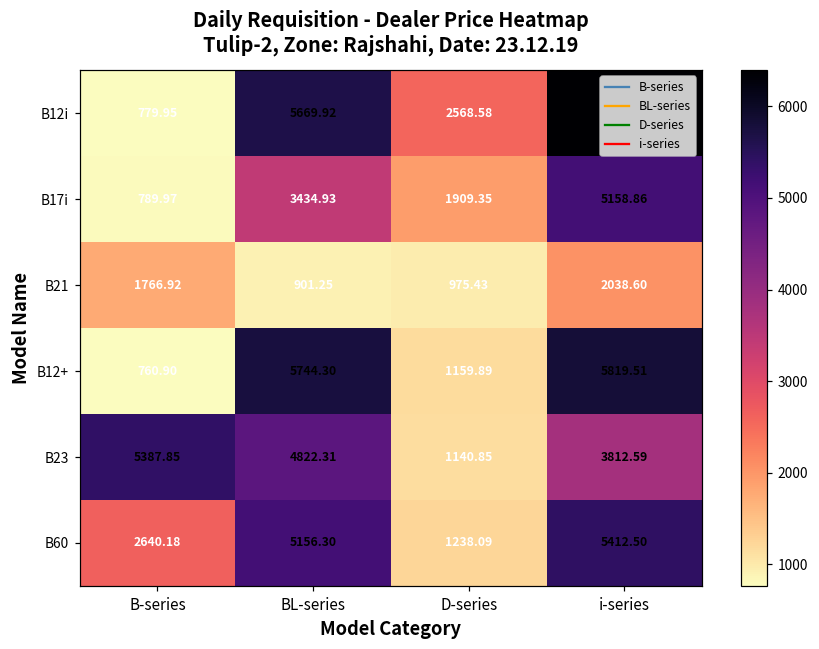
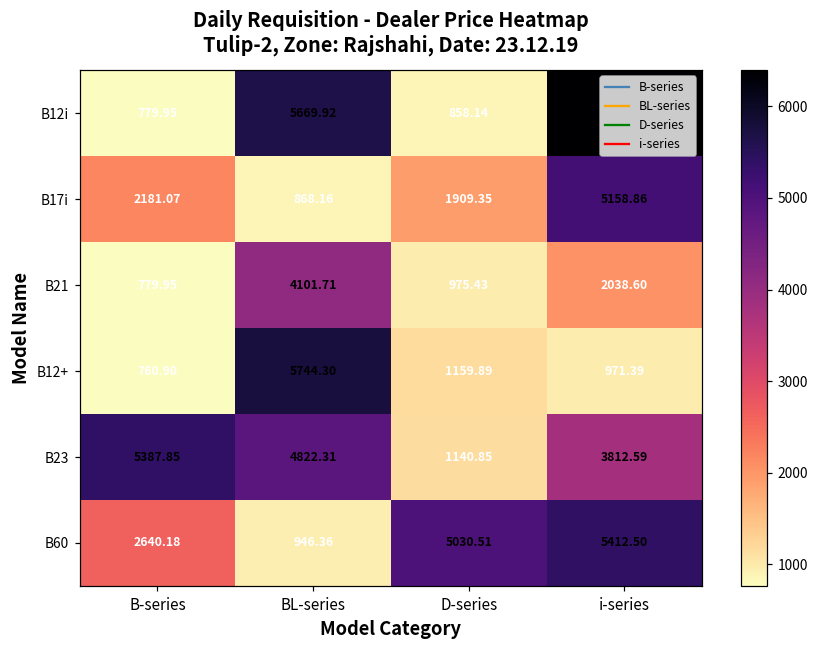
B12i, D-series: 2568.58 -> 858.14
B17i, B-series: 789.97 -> 2181.07
B17i, BL-series: 3434.93 -> 868.16
B21, B-series: 1766.92 -> 779.95
B21, BL-series: 901.25 -> 4101.71
B12+, i-series: 5819.51 -> 971.39
B60, BL-series: 5156.30 -> 946.36
B60, D-series: 1238.09 -> 5030.51
